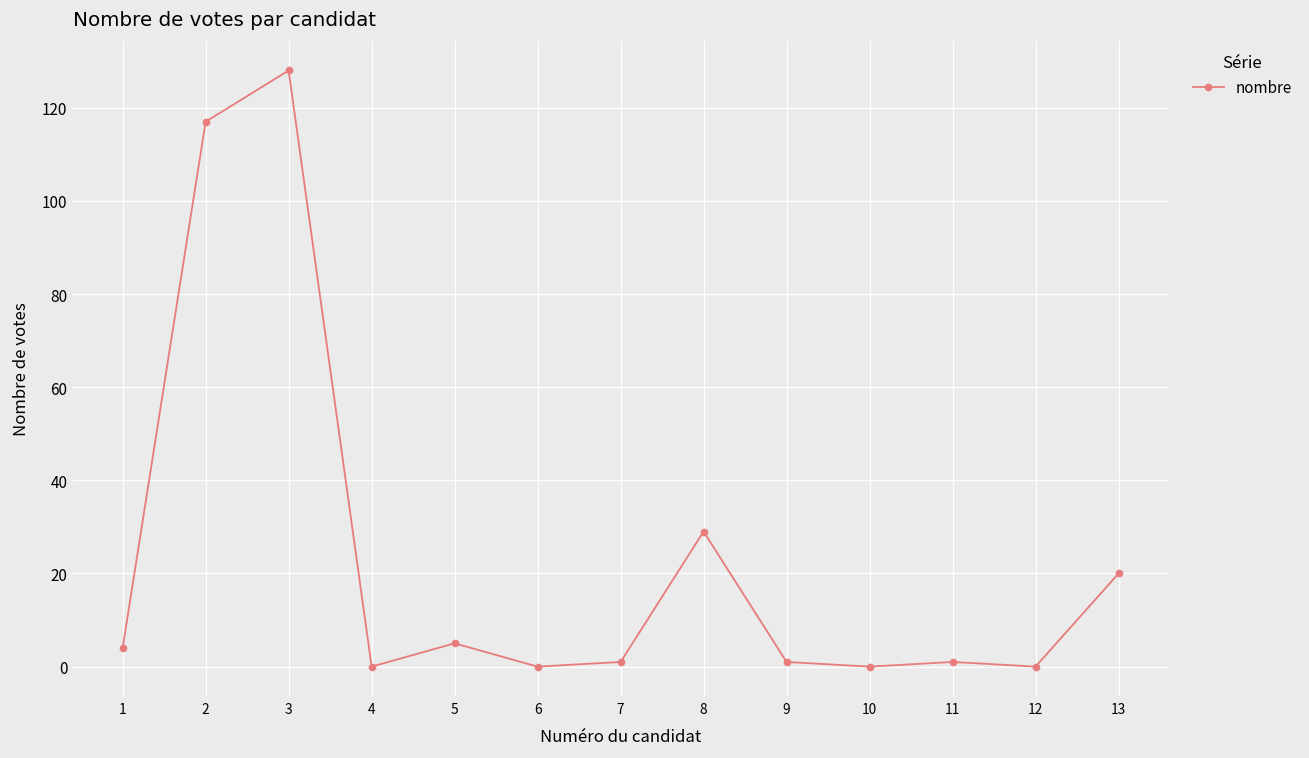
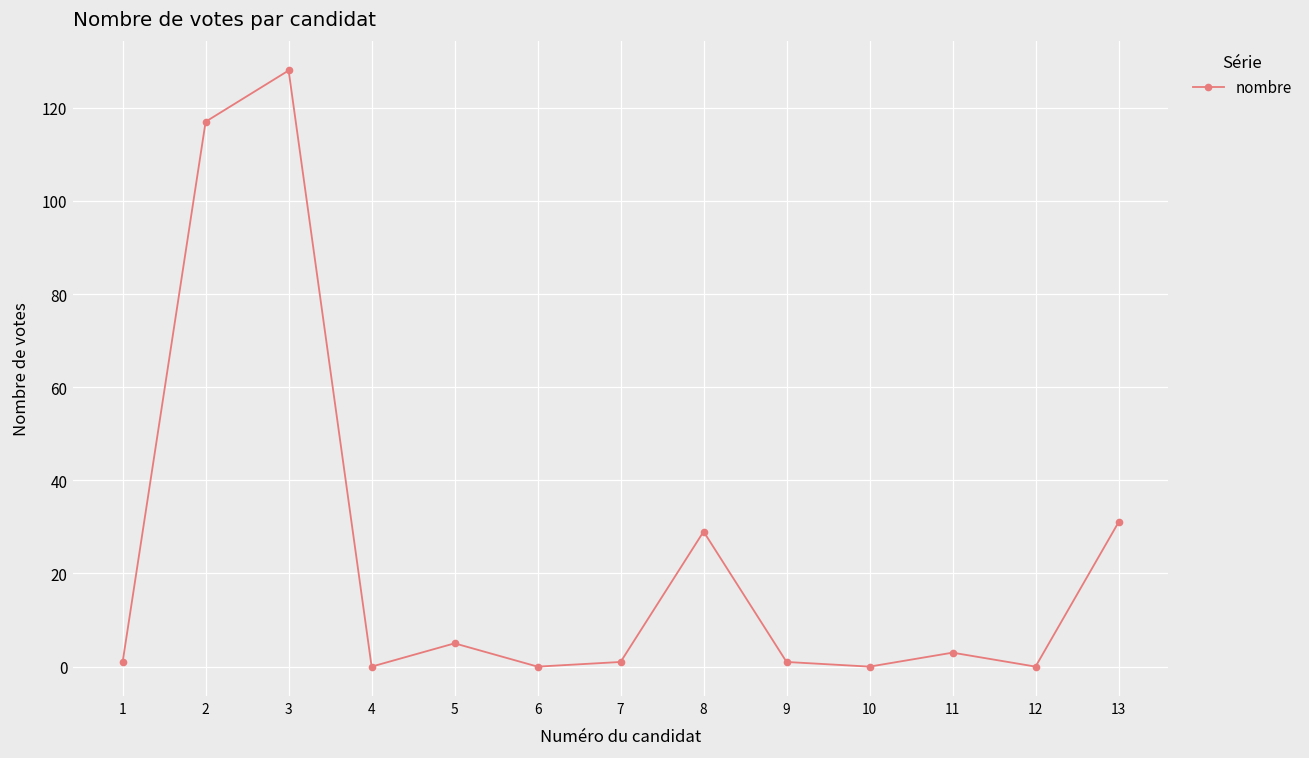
1: 4 -> 1
11: 1 -> 3
13: 20 -> 31
